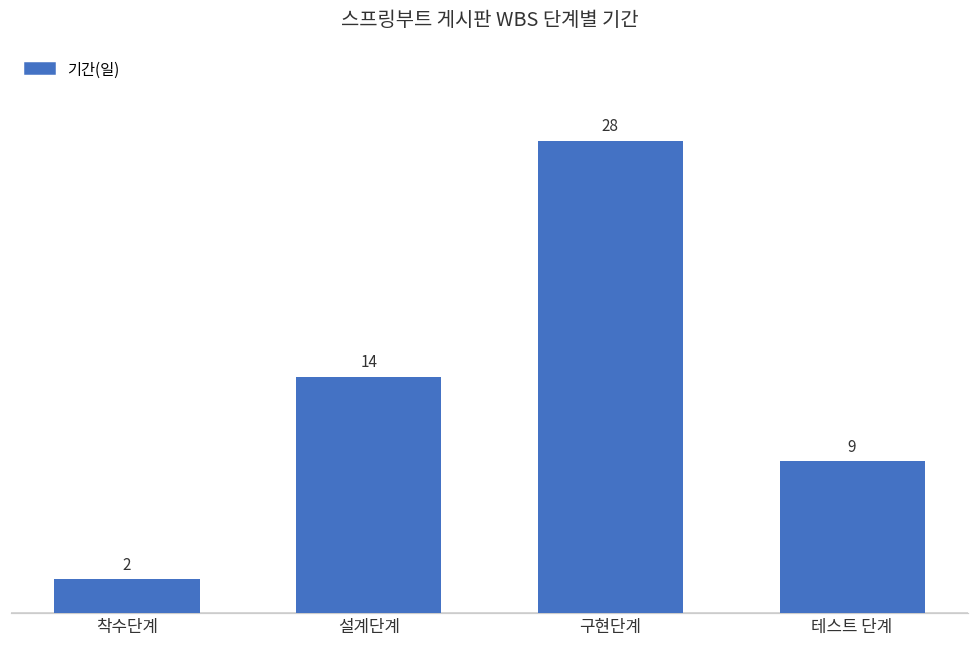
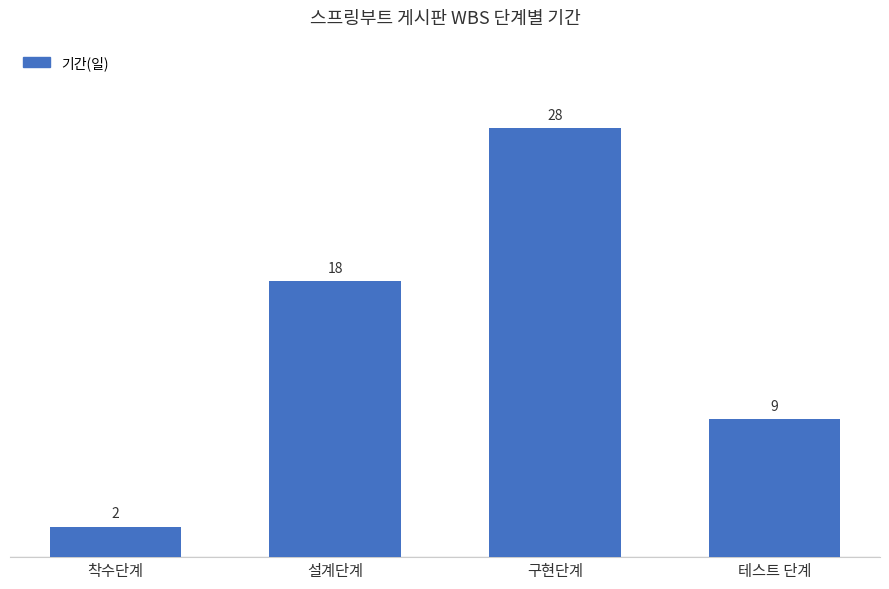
설계단계: 14 -> 18
